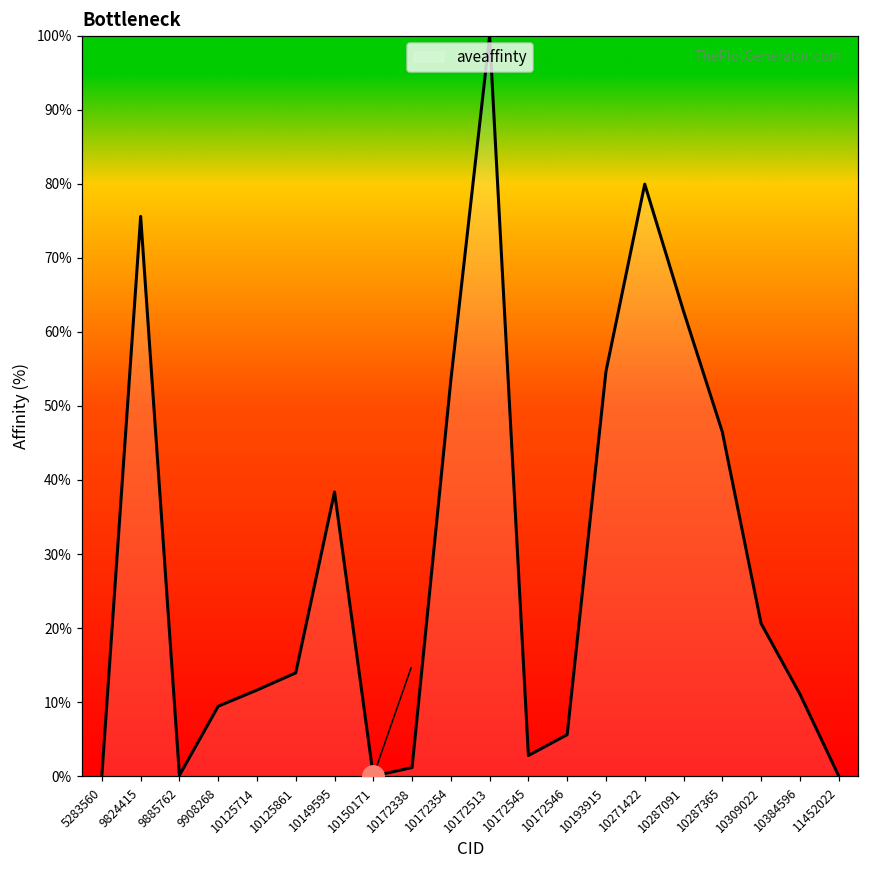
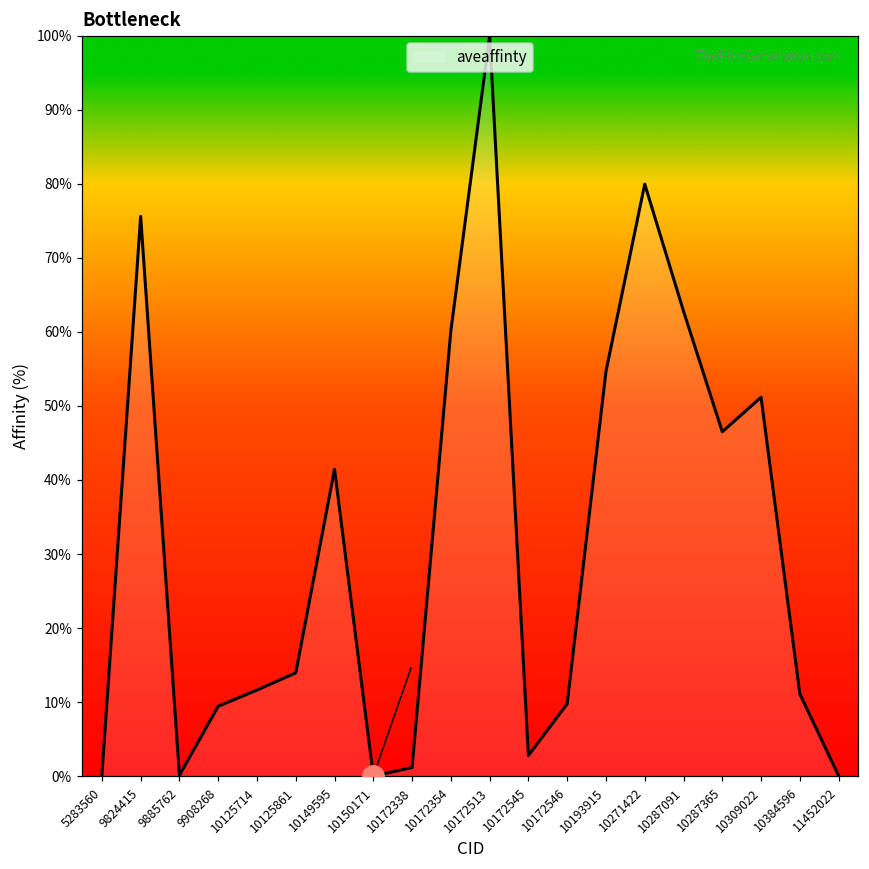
aveaffinty, 10149595: 38% -> 41%
aveaffinty, 10172354: 53% -> 60%
aveaffinty, 10172546: 6% -> 10%
aveaffinty, 10309022: 21% -> 51%
